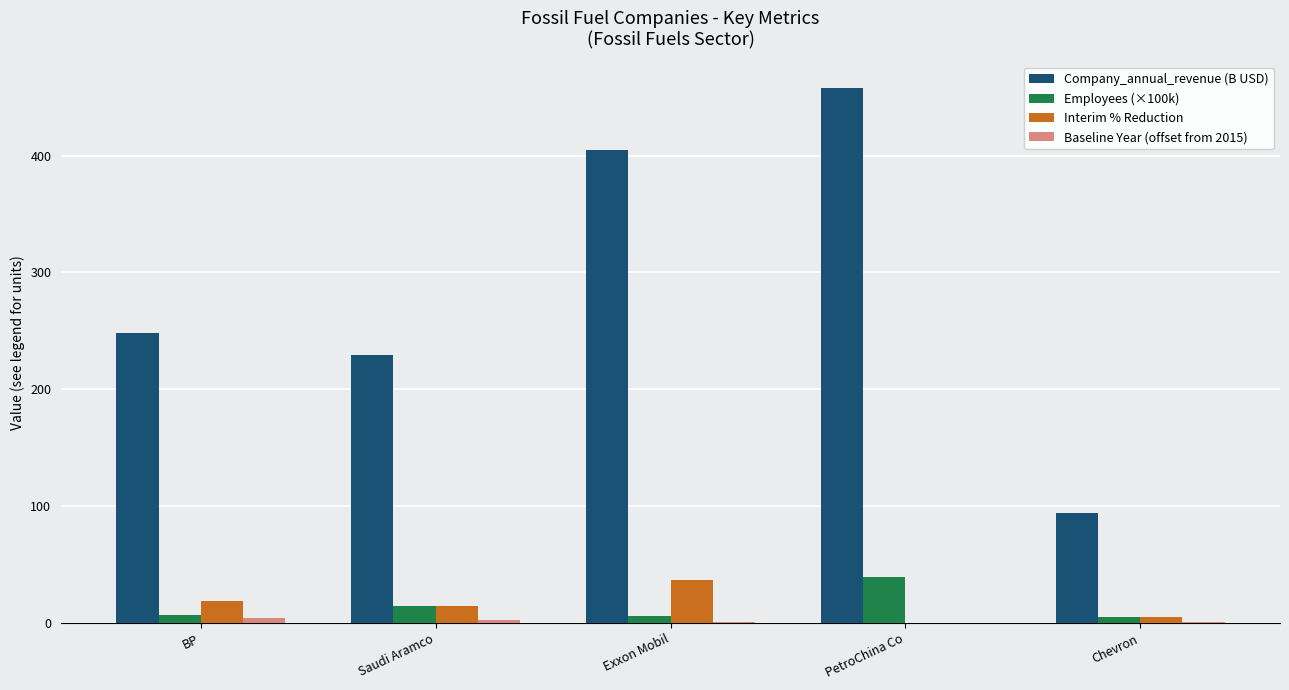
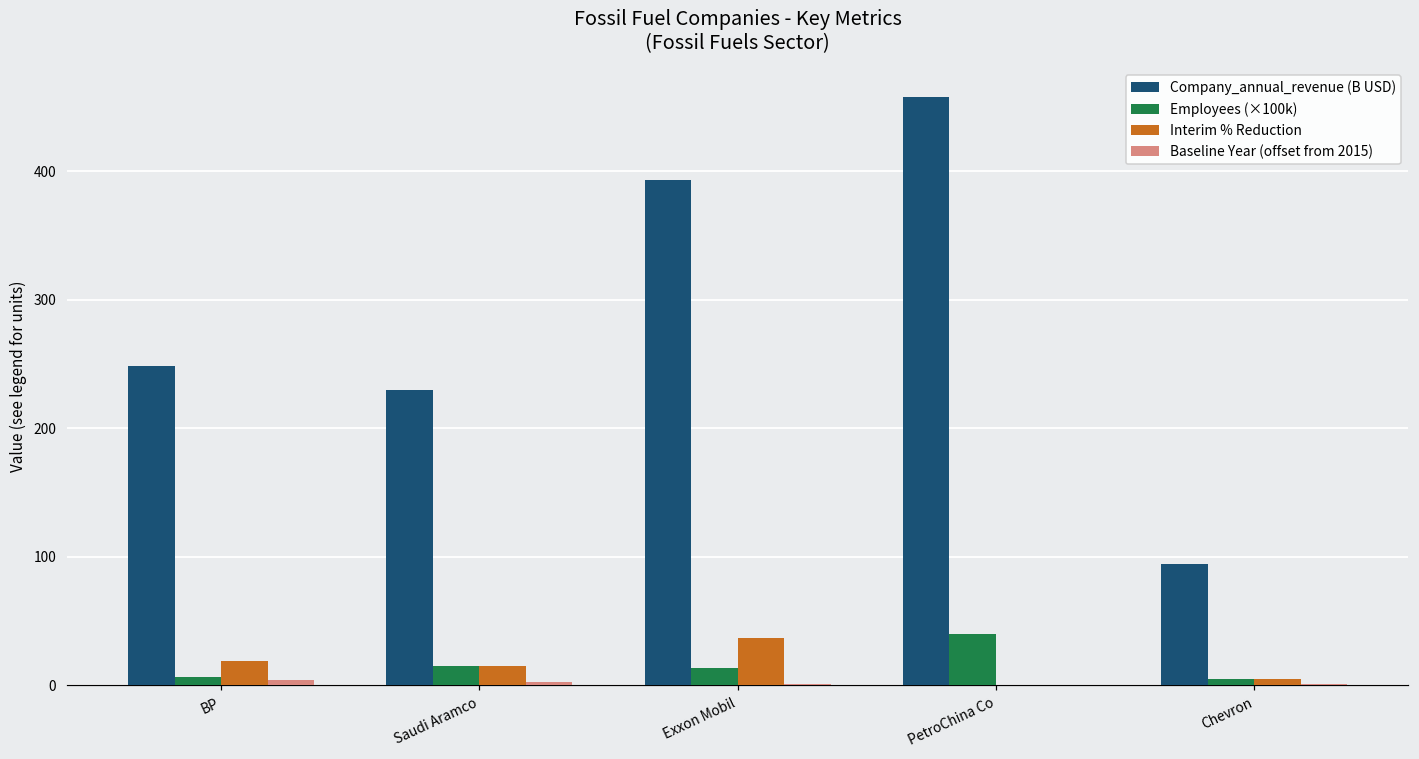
Company_annual_revenue (B USD), Exxon Mobil: 405 -> 393
Employees (×100k), Exxon Mobil: 6 -> 14
